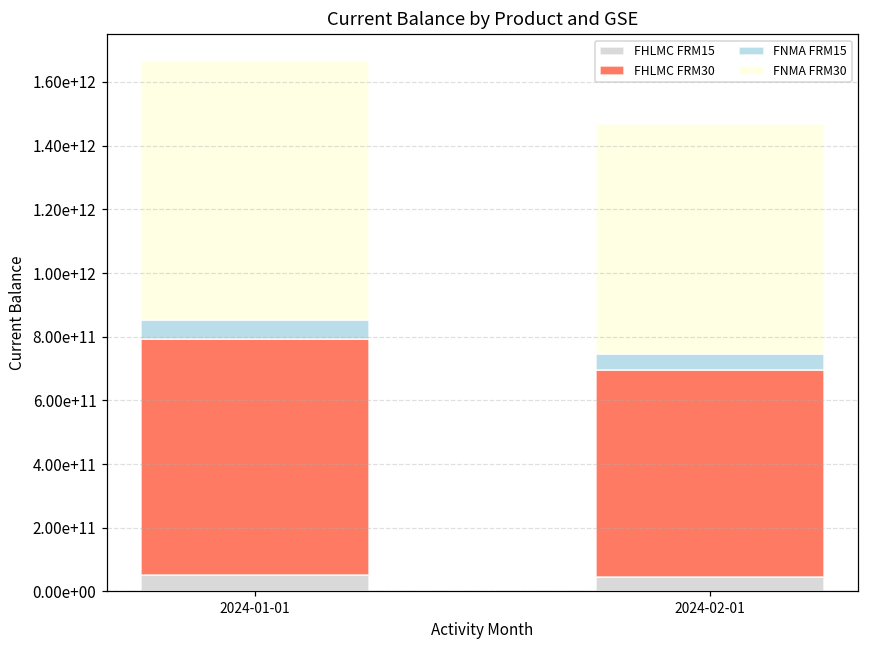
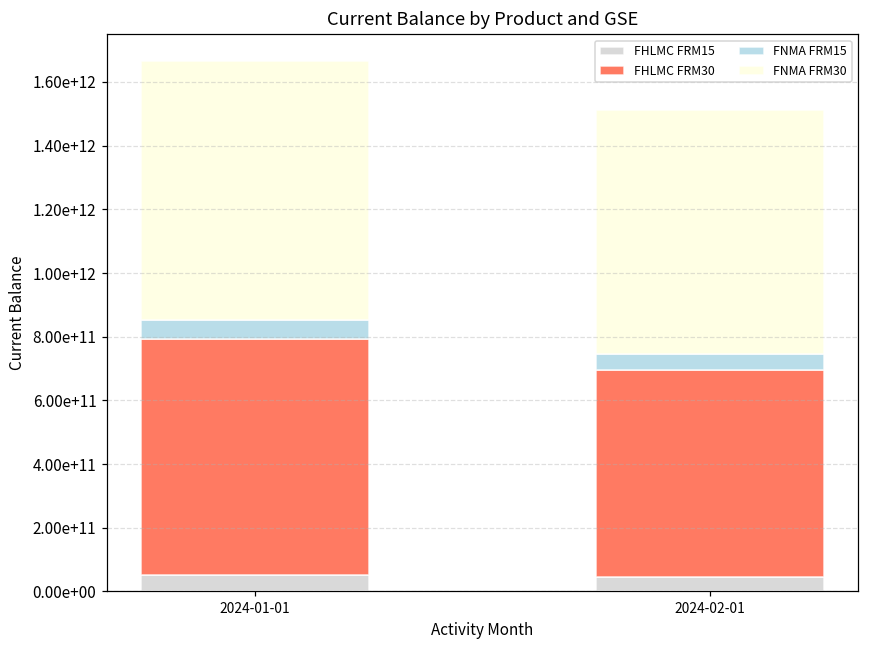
FNMA FRM30, 2024-02-01: 720000000000 -> 760000000000
